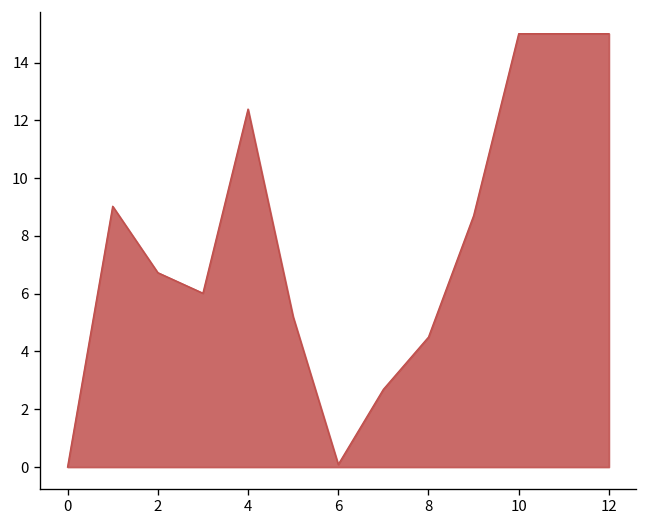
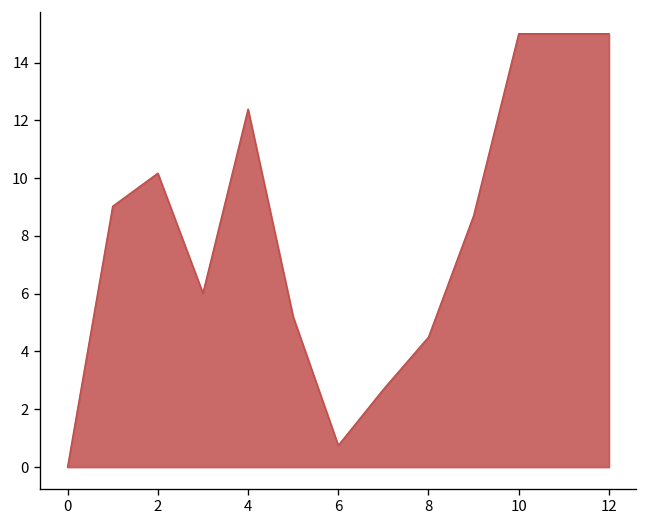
2: 6.7 -> 10.2
6: 0.1 -> 0.8
